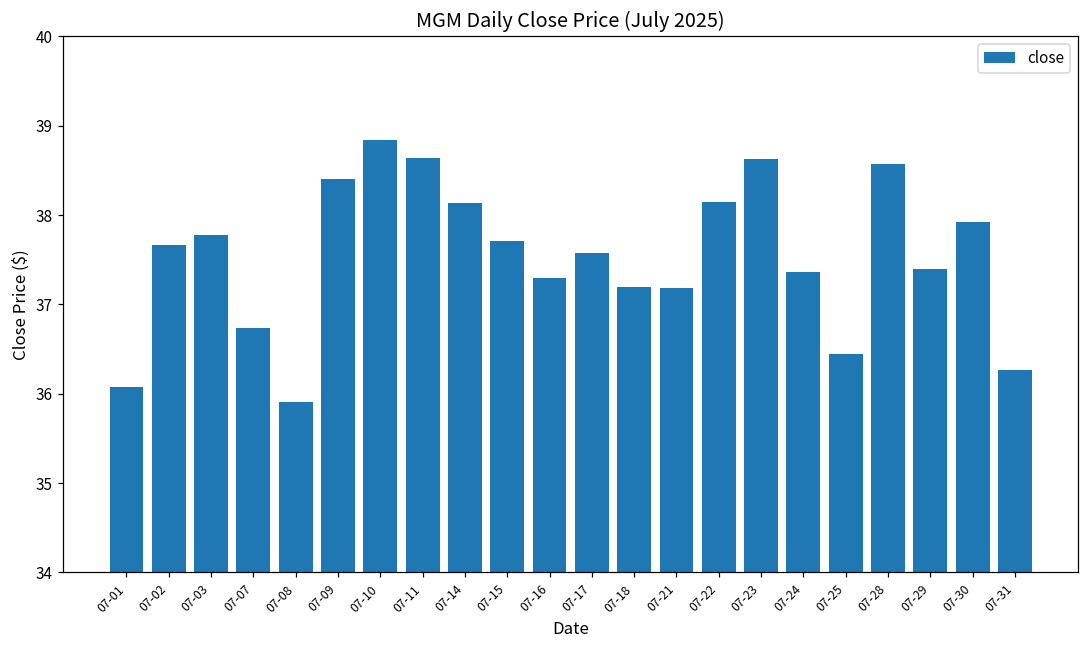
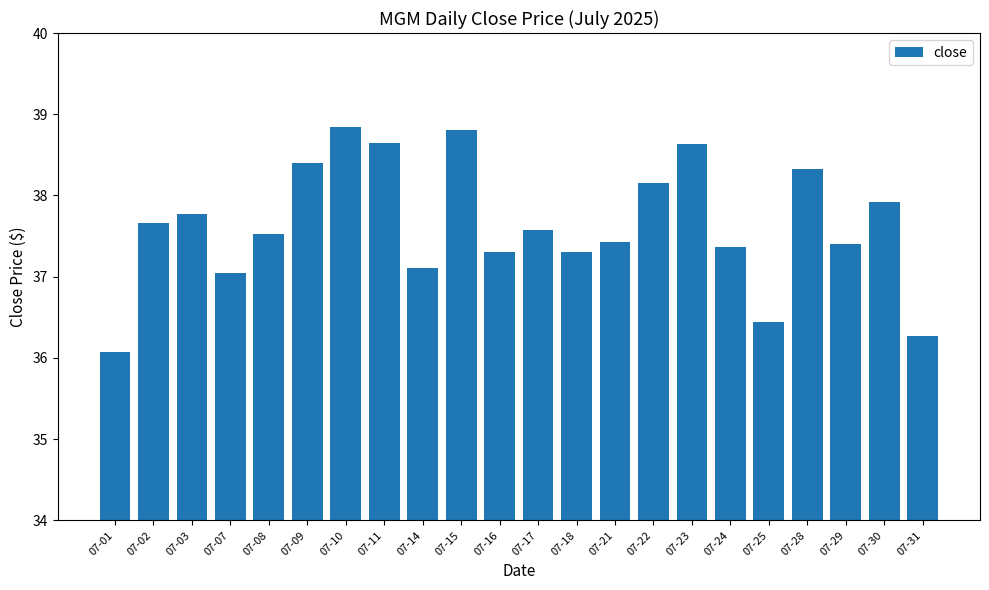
07-07: 36.7 -> 37.1
07-08: 35.9 -> 37.5
07-14: 38.1 -> 37.1
07-15: 37.7 -> 38.8
07-18: 37.2 -> 37.3
07-21: 37.2 -> 37.4
07-28: 38.6 -> 38.3
